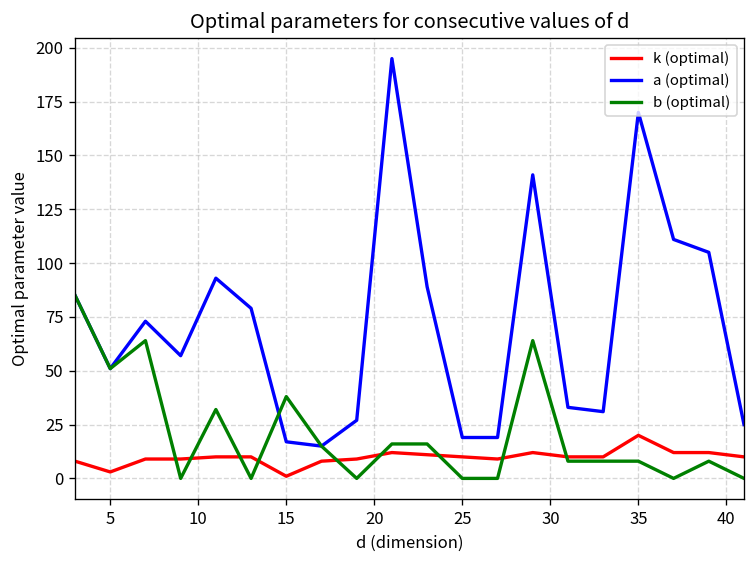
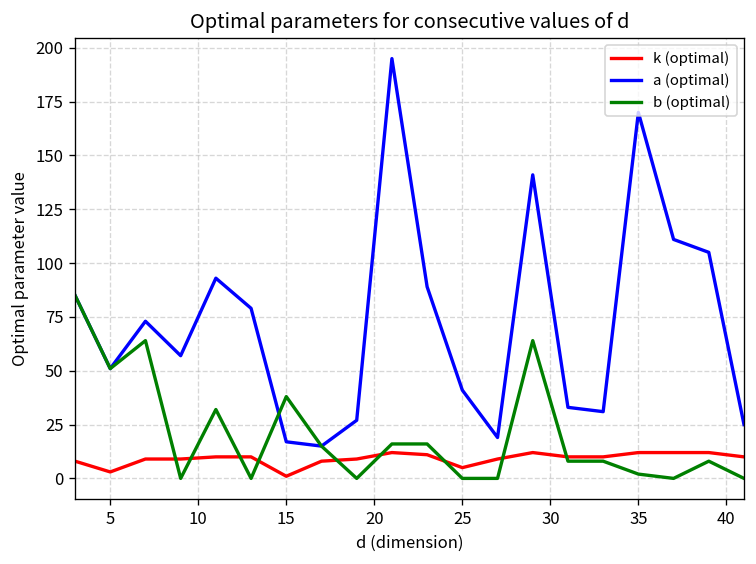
k (optimal), 25: 10 -> 5
a (optimal), 25: 19 -> 41
k (optimal), 35: 20 -> 12
b (optimal), 35: 8 -> 2
